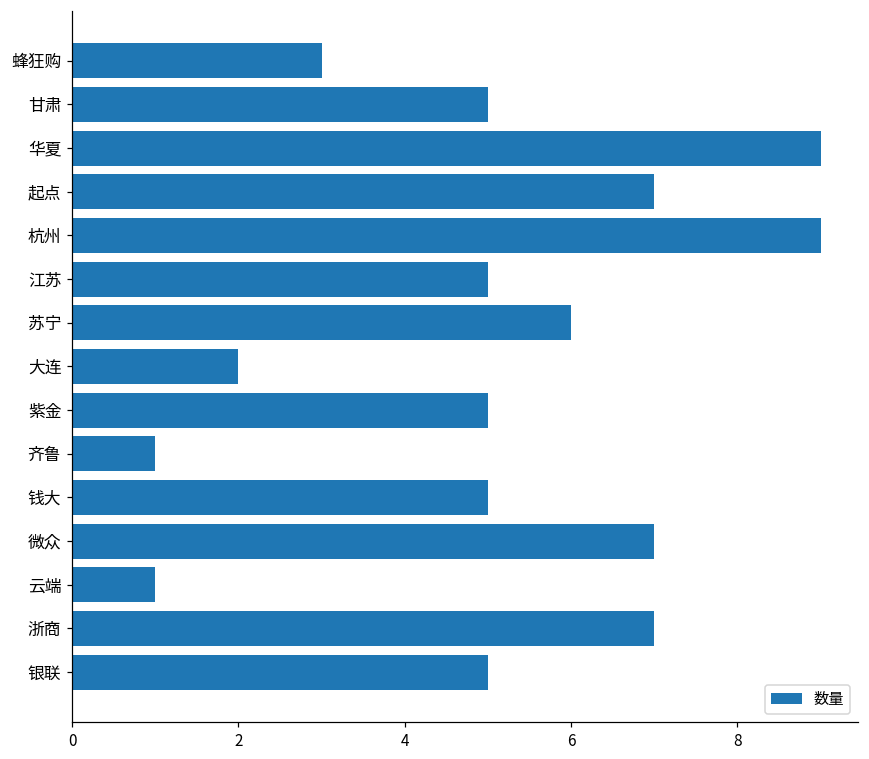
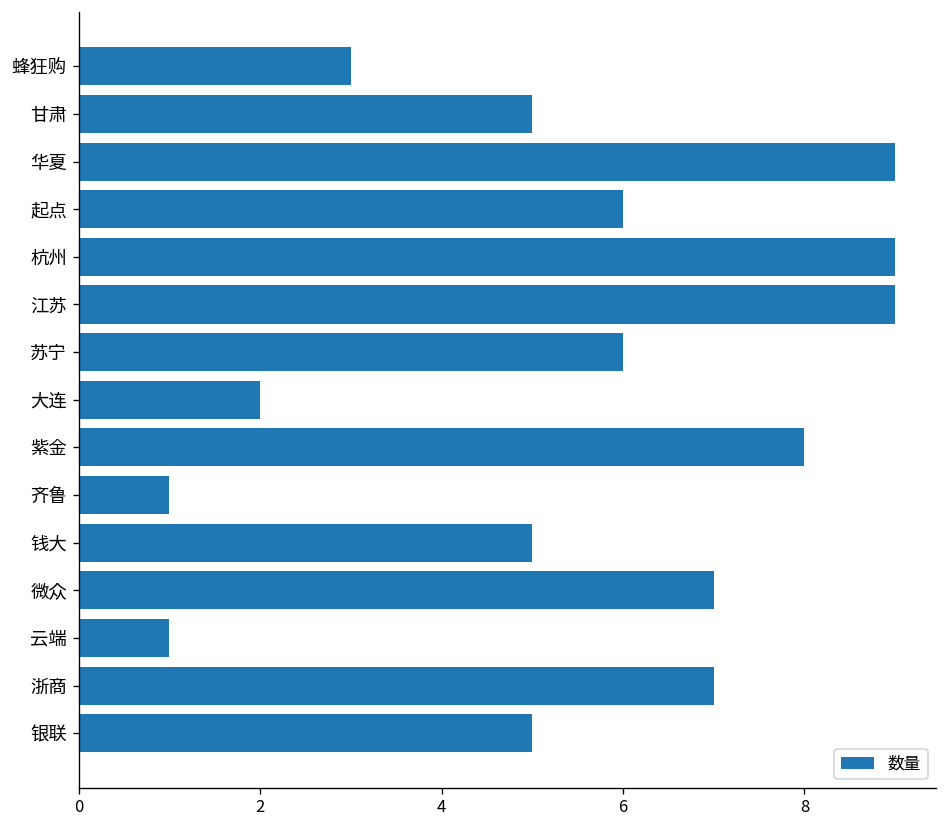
起点: 7 -> 6
江苏: 5 -> 9
紫金: 5 -> 8
